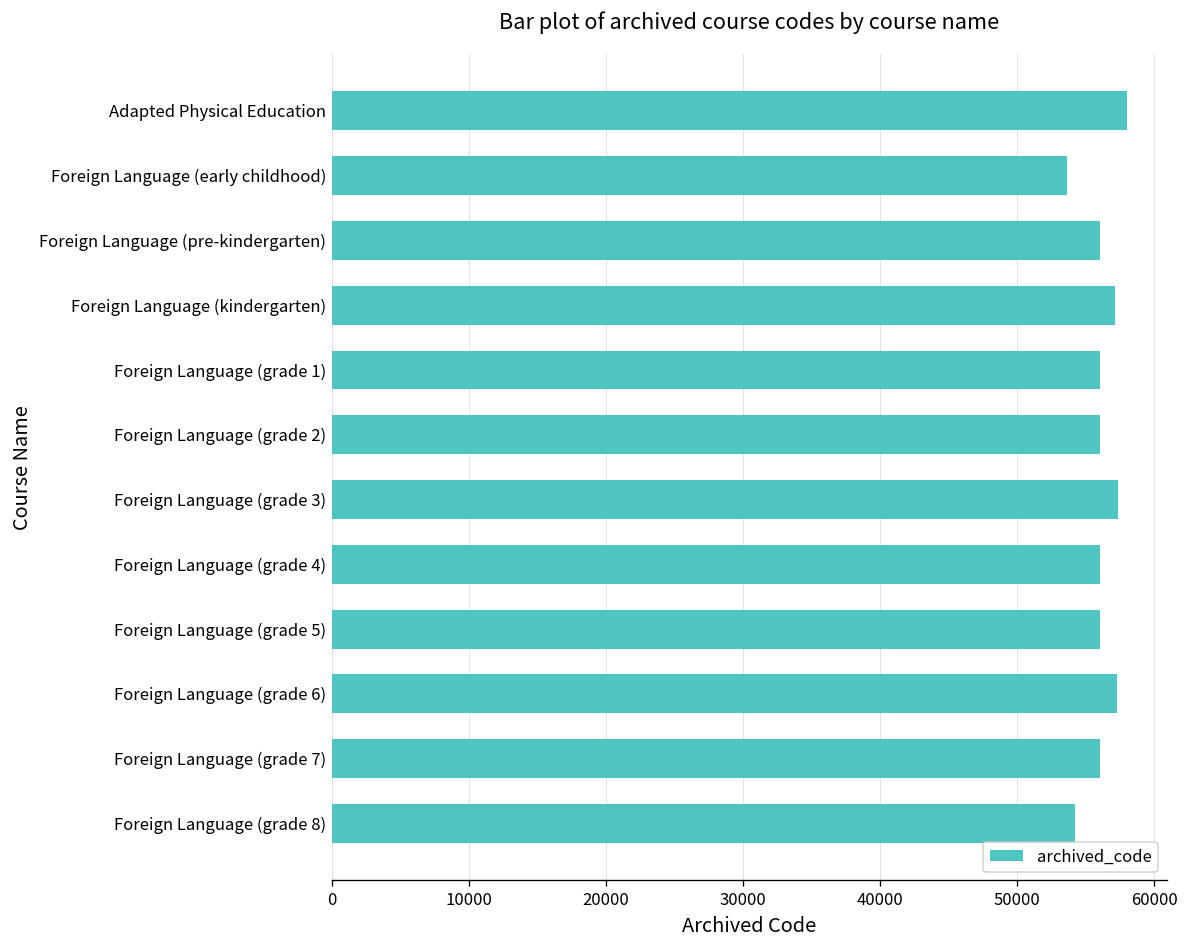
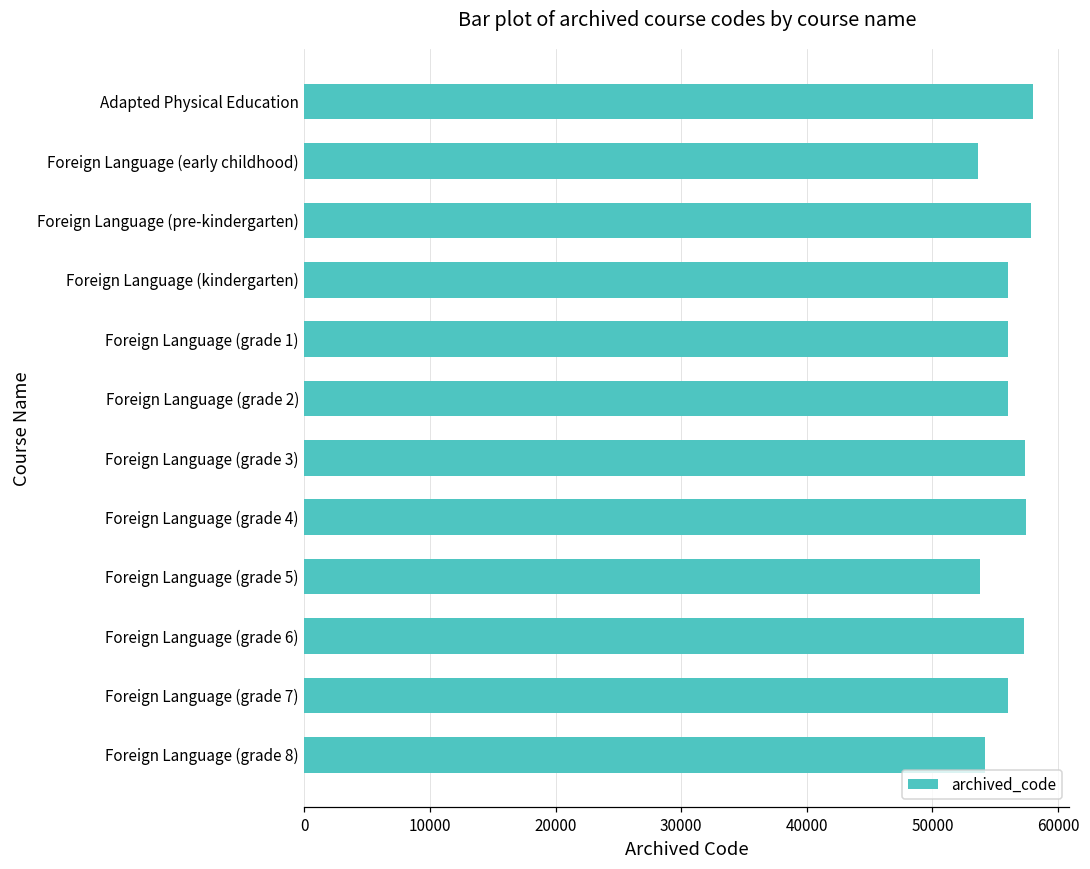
Foreign Language (pre-kindergarten): 56000 -> 57900
Foreign Language (kindergarten): 57200 -> 56000
Foreign Language (grade 4): 56000 -> 57400
Foreign Language (grade 5): 56000 -> 53800
